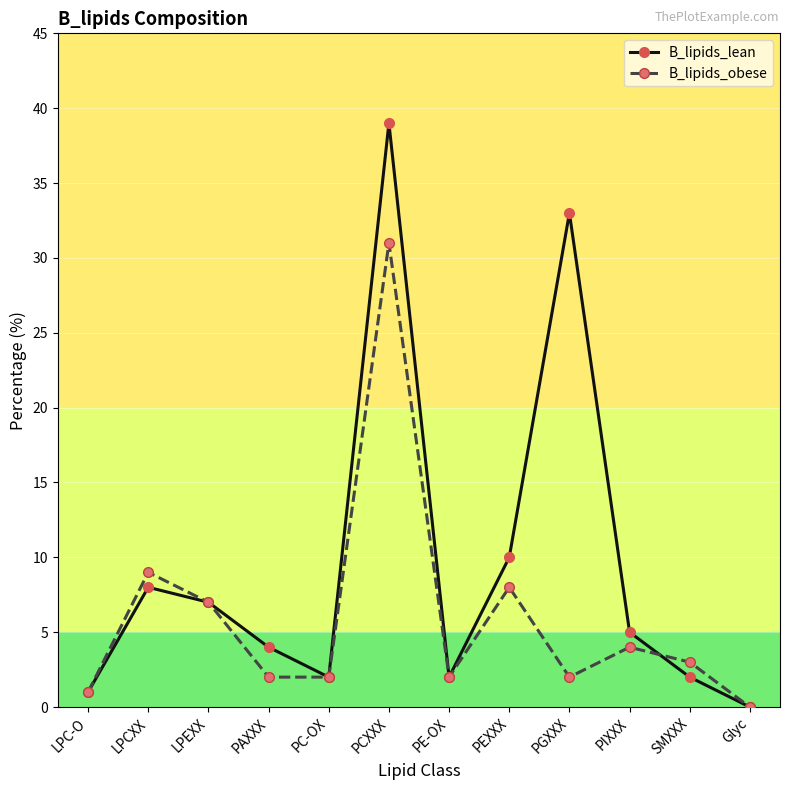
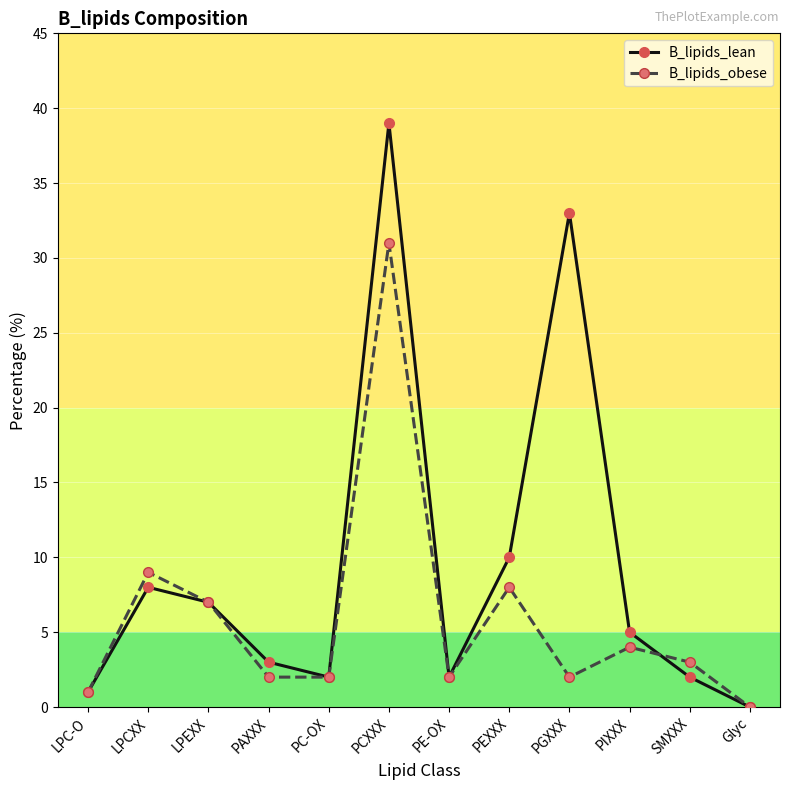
B_lipids_lean, PAXXX: 4 -> 3
